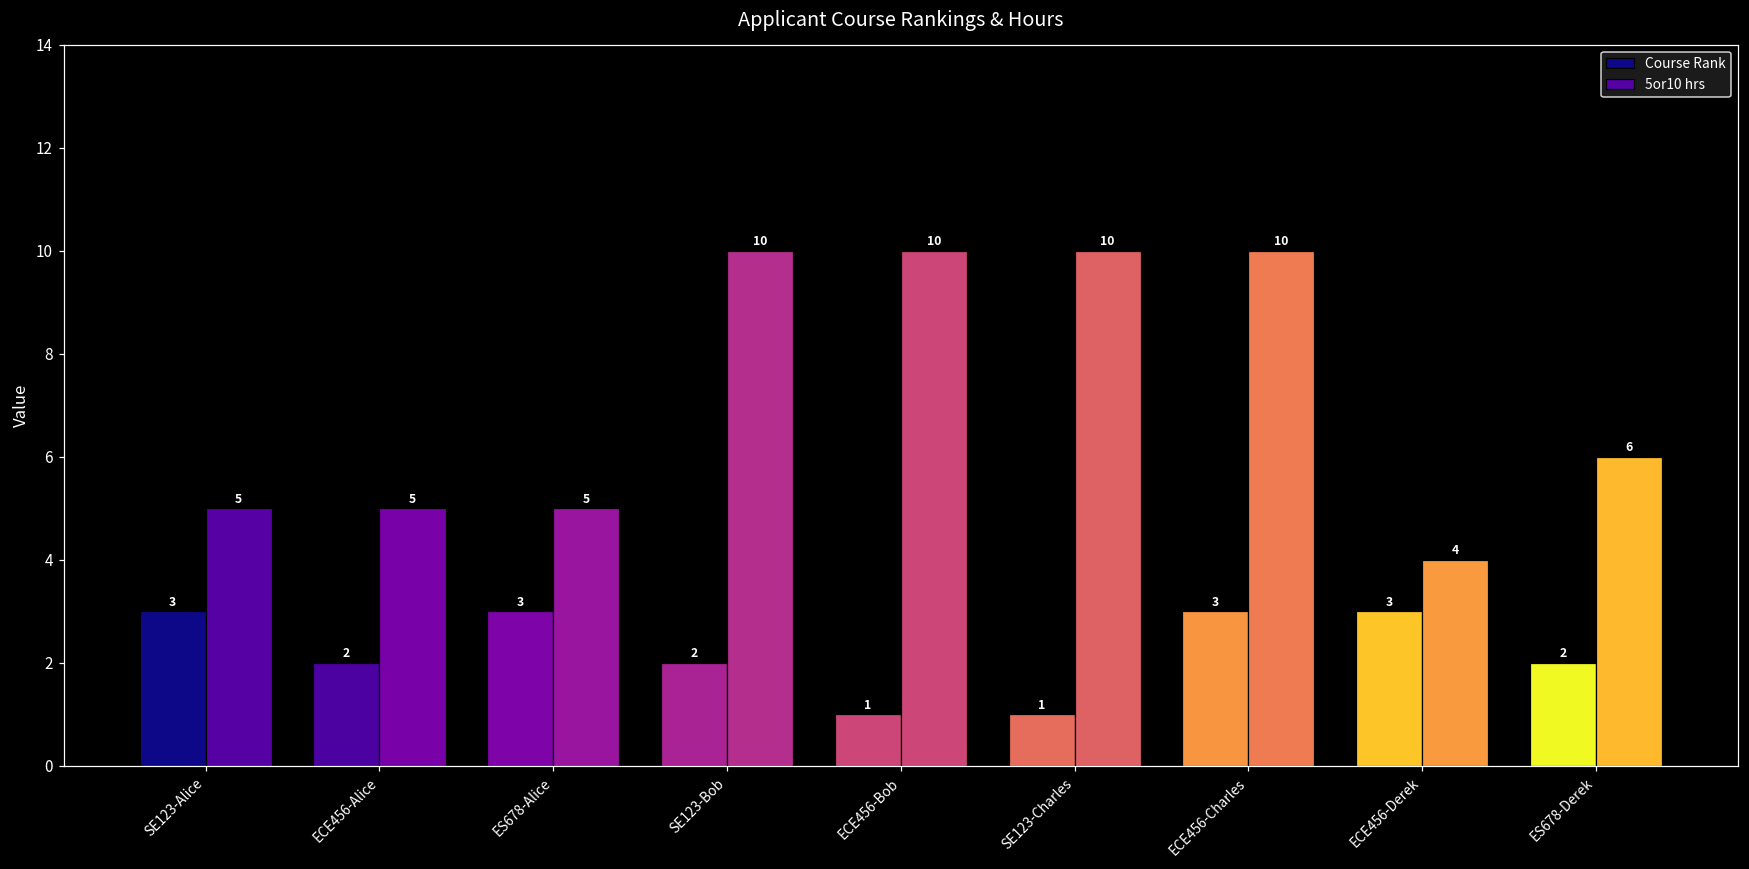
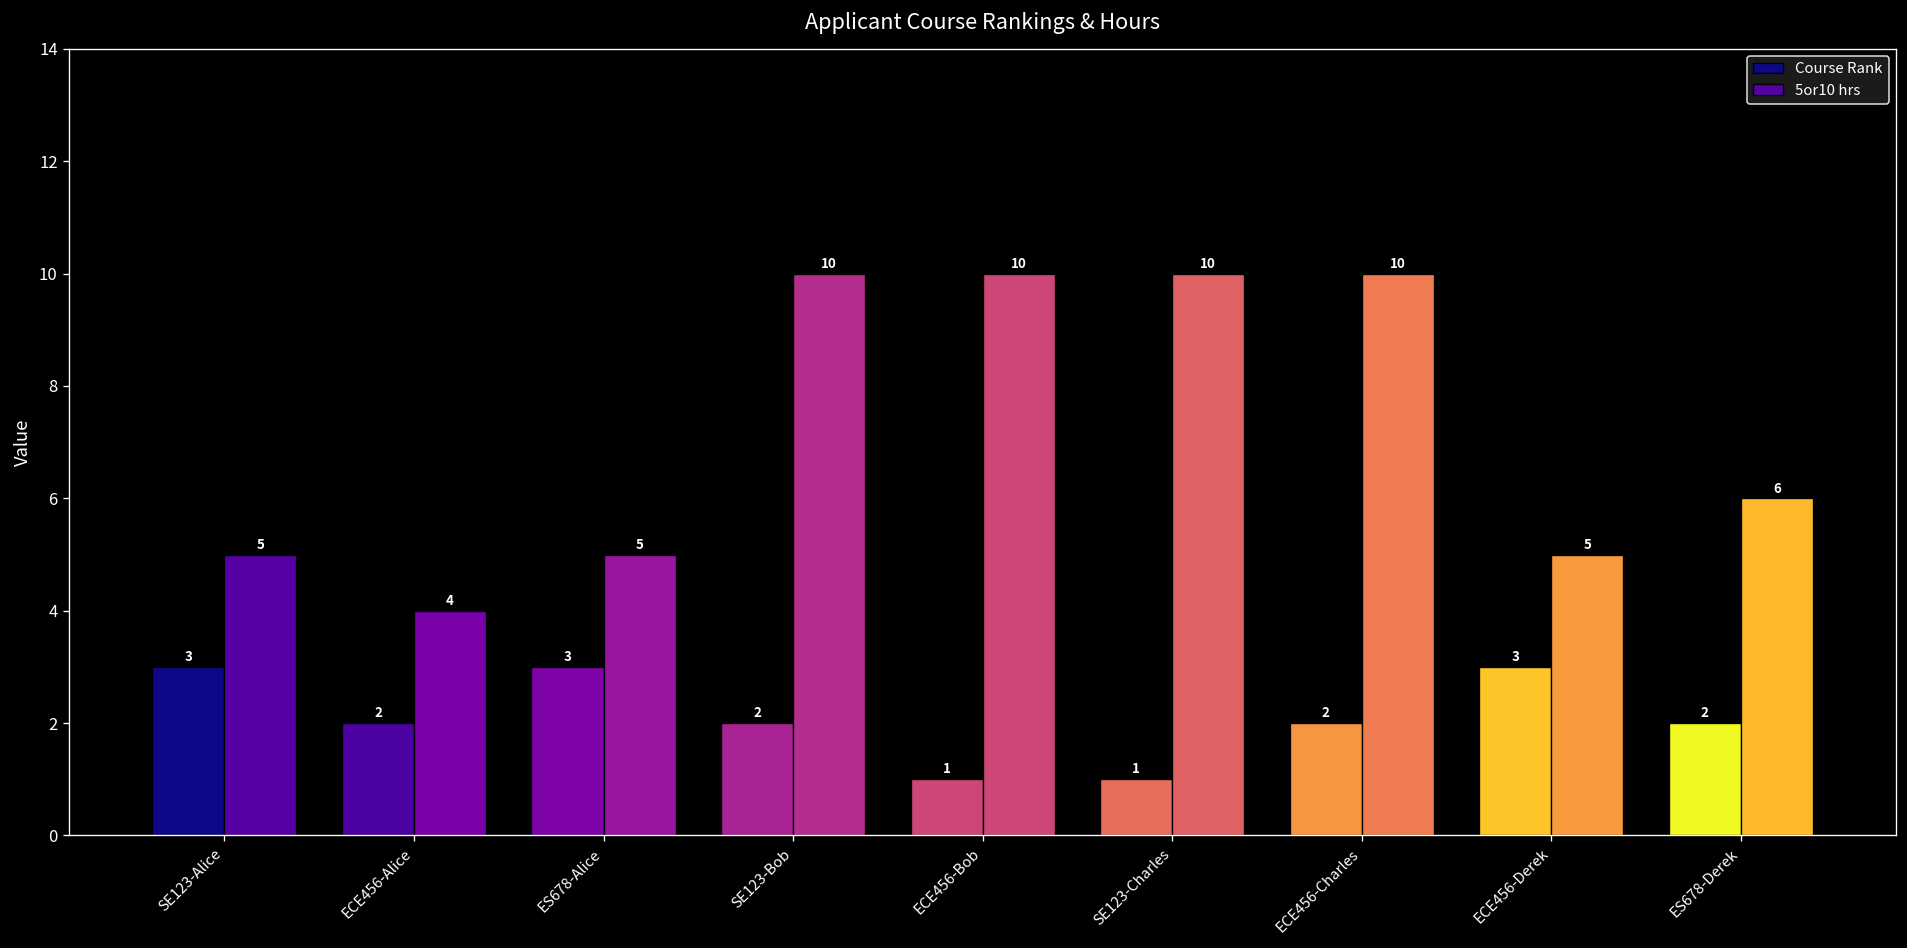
5or10 hrs, ECE456-Alice: 5 -> 4
Course Rank, ECE456-Charles: 3 -> 2
5or10 hrs, ECE456-Derek: 4 -> 5
